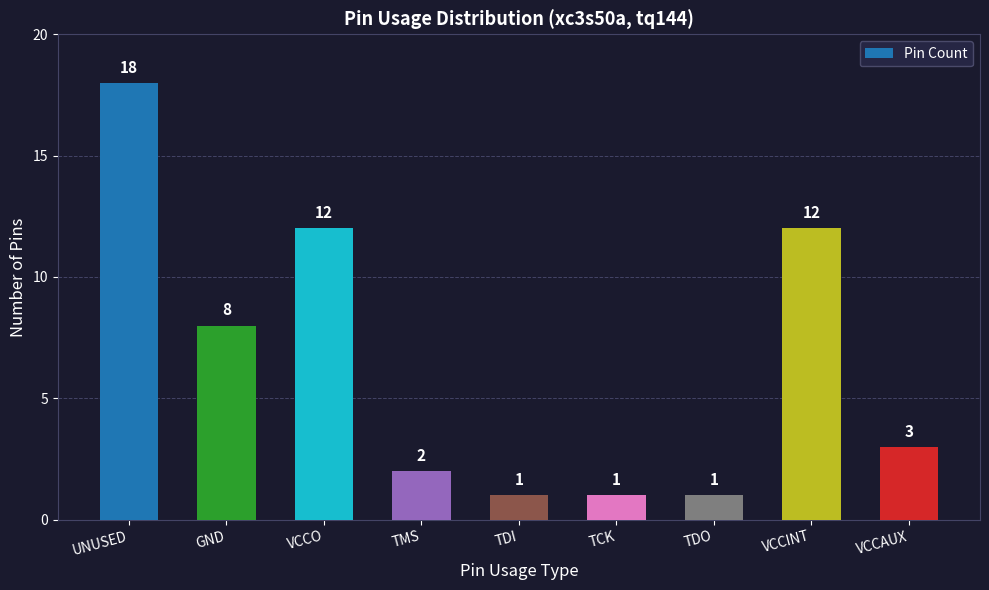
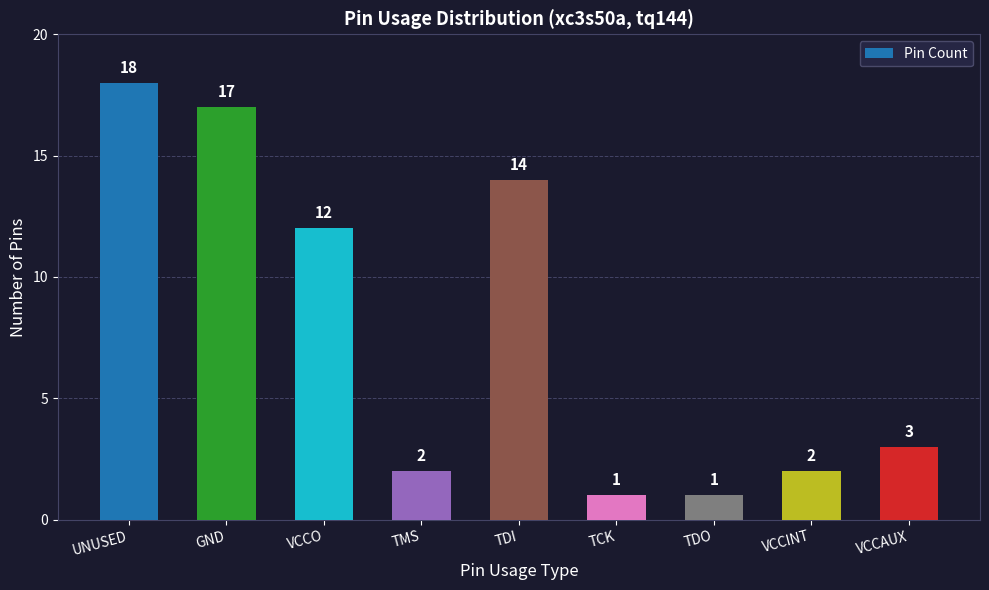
GND: 8 -> 17
TDI: 1 -> 14
VCCINT: 12 -> 2
